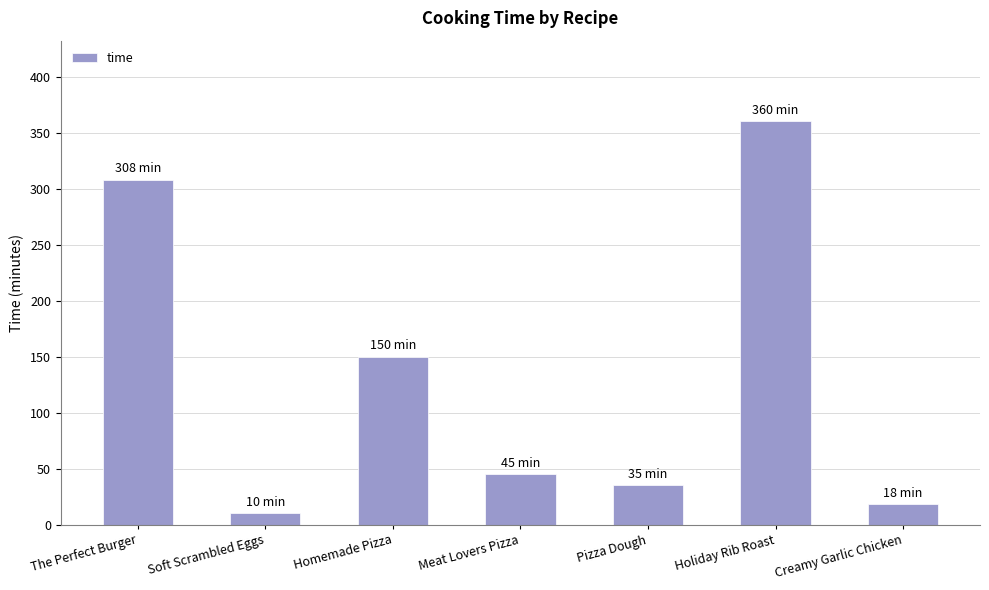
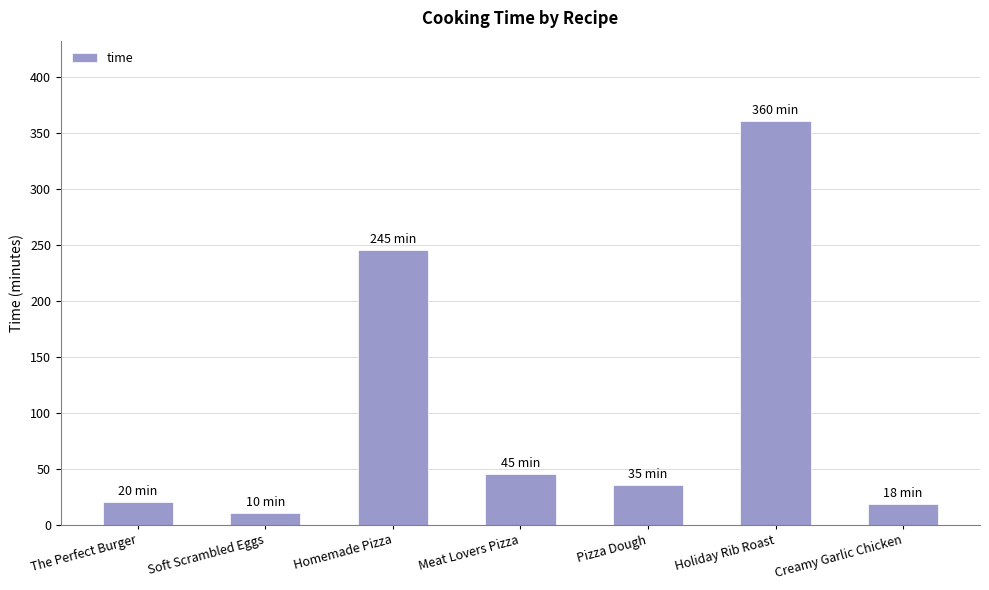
The Perfect Burger: 308 -> 20
Homemade Pizza: 150 -> 245
